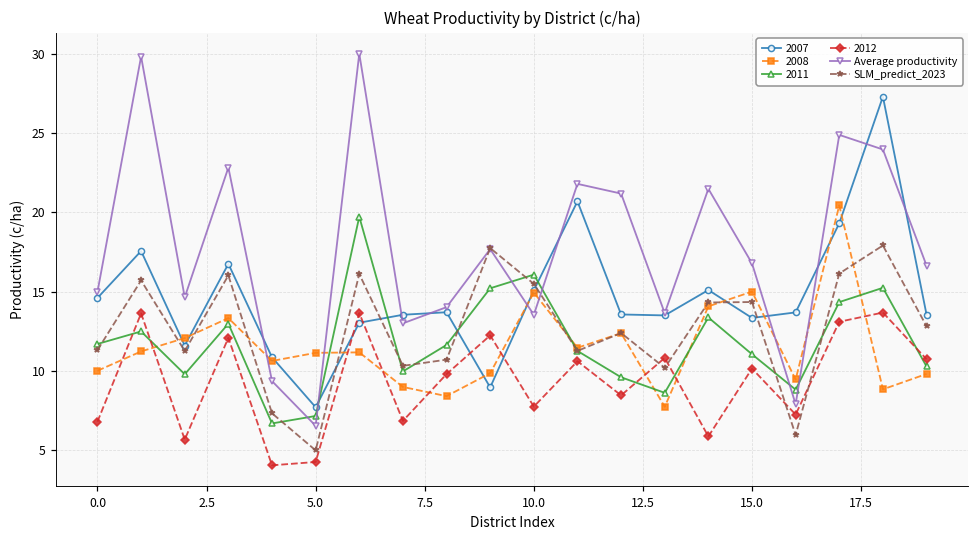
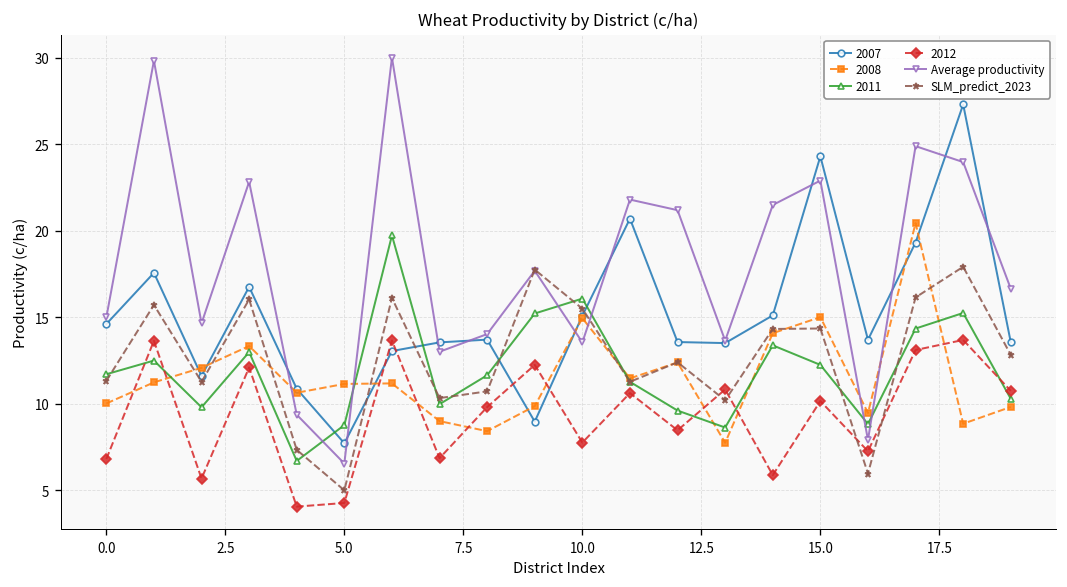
2011, 5.0: 7.2 -> 8.8
2007, 15.0: 13.3 -> 24.3
2011, 15.0: 11.1 -> 12.2
Average productivity, 15.0: 16.8 -> 22.9
